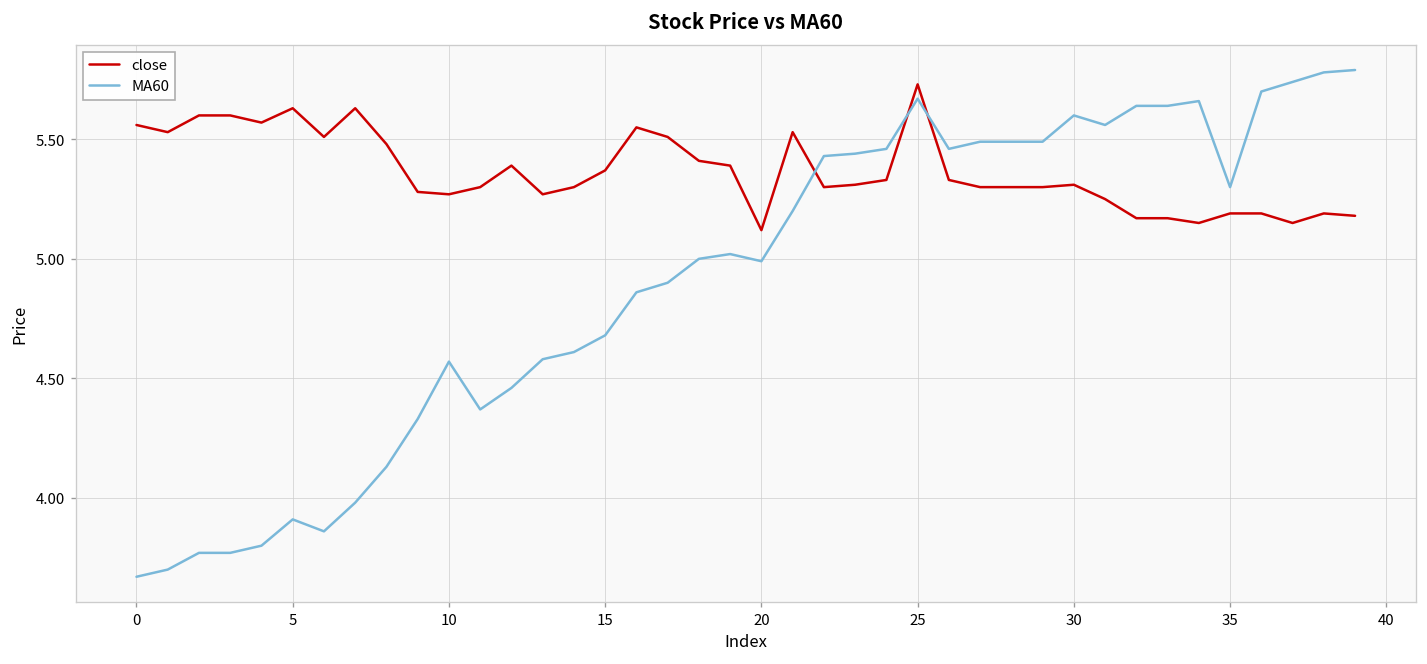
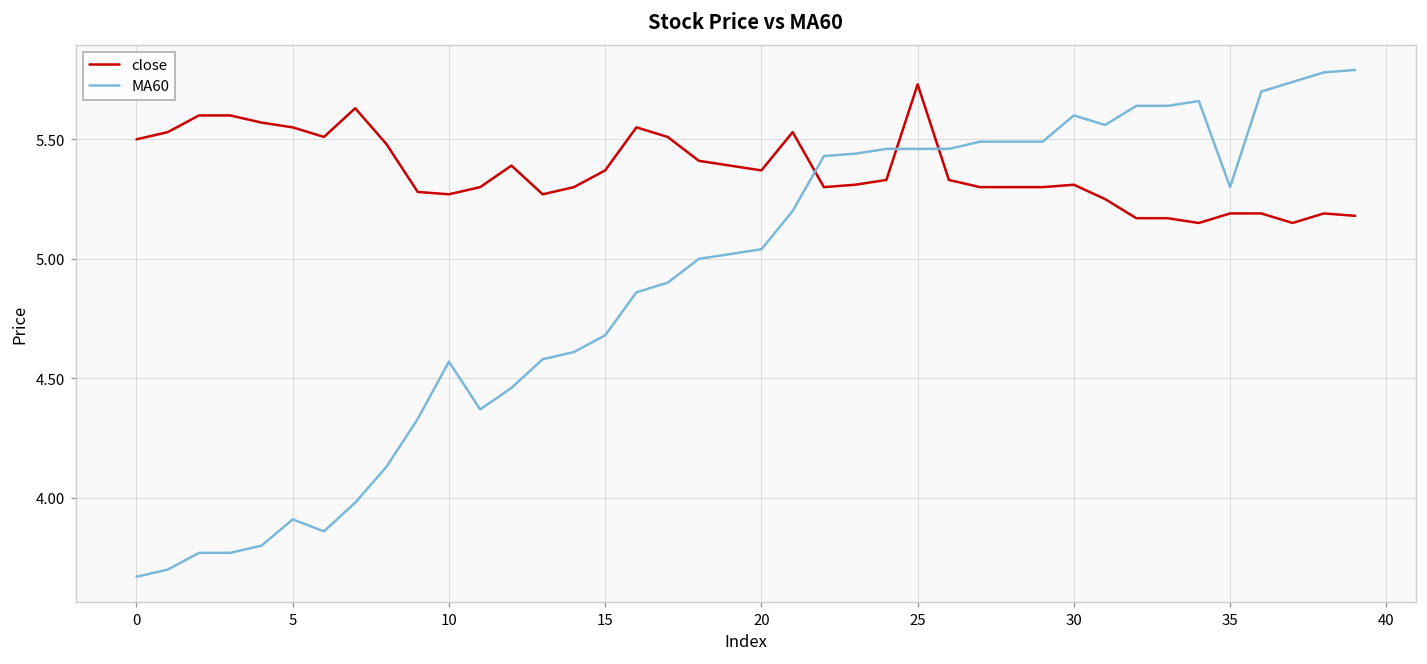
close, 0: 5.56 -> 5.50
close, 5: 5.63 -> 5.55
close, 20: 5.12 -> 5.37
MA60, 20: 4.99 -> 5.04
MA60, 25: 5.67 -> 5.46
